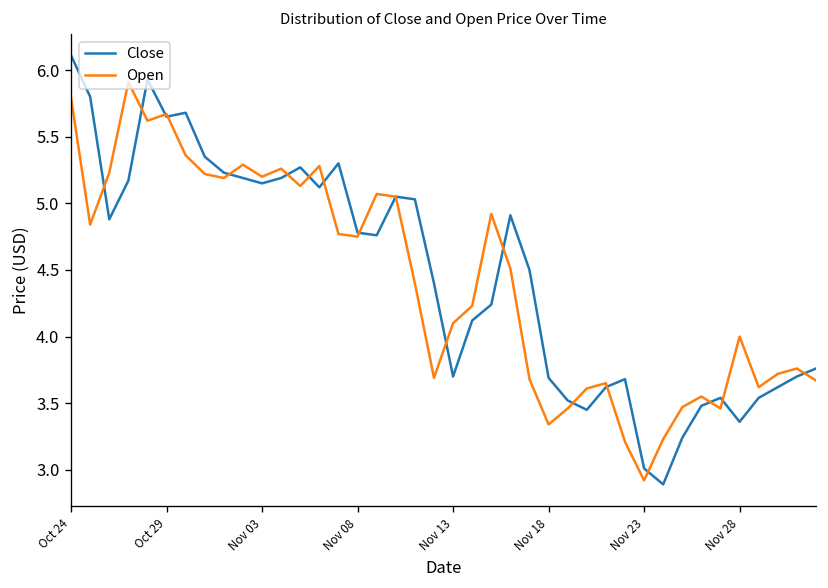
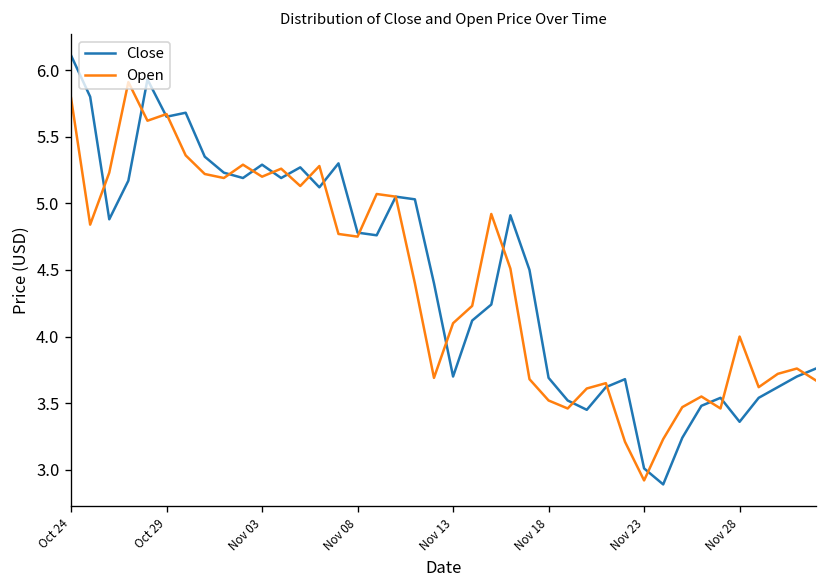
Close, Nov 03: 5.15 -> 5.29
Open, Nov 18: 3.34 -> 3.52
